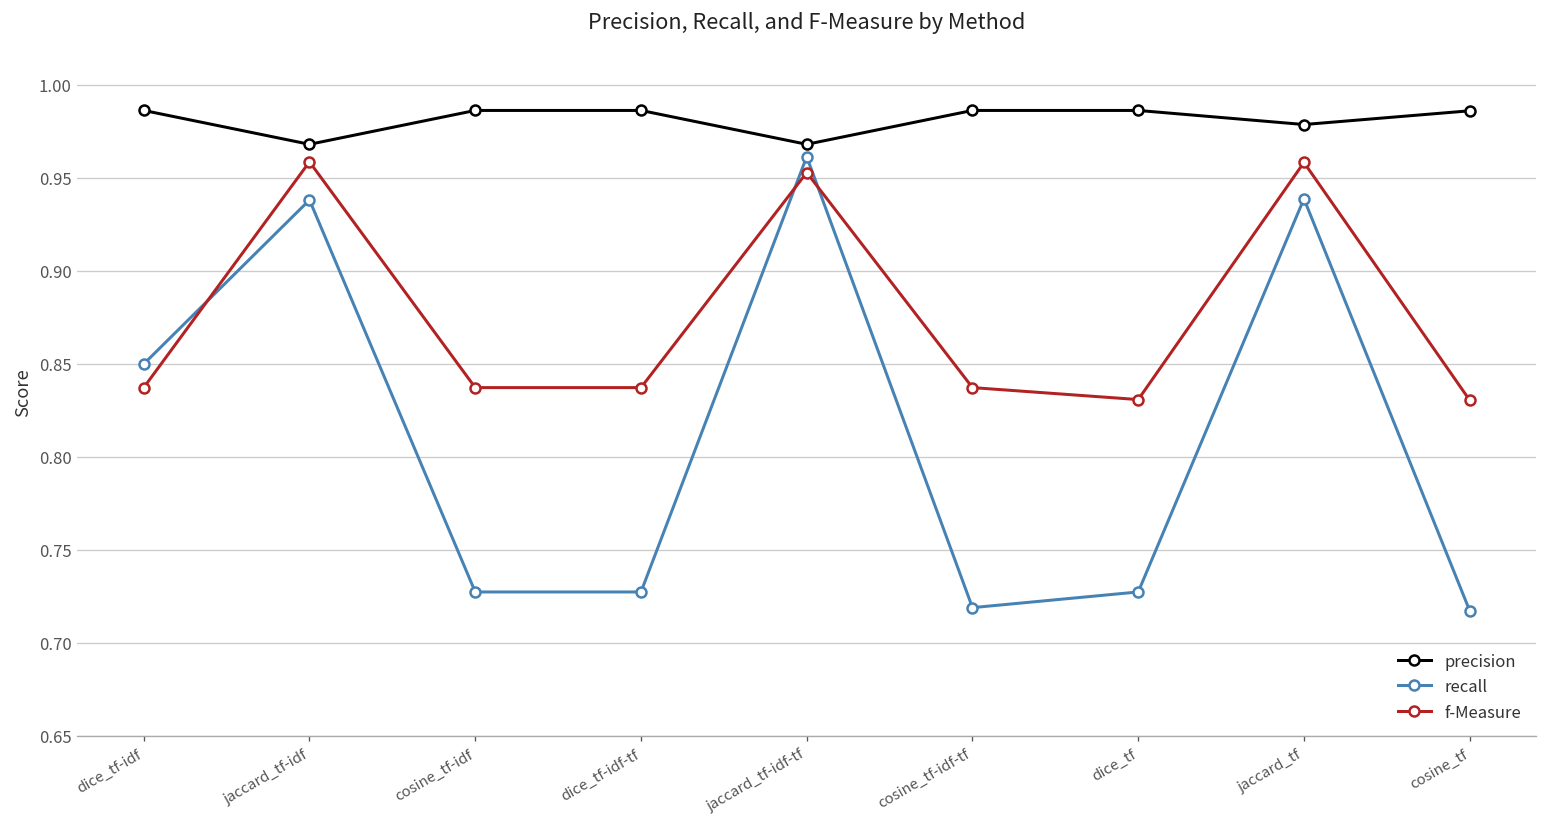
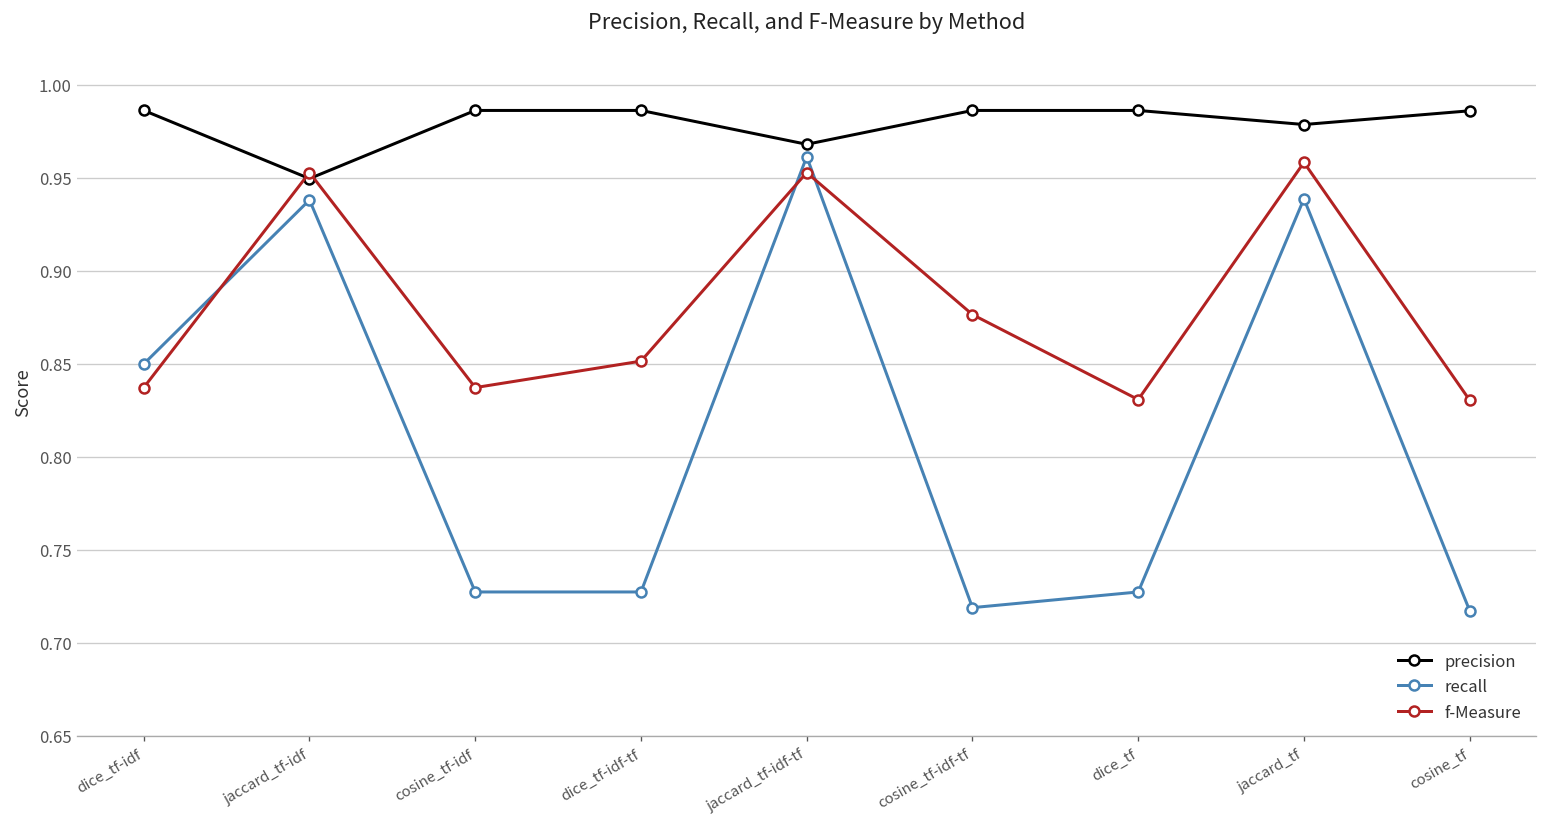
precision, jaccard_tf-idf: 0.968 -> 0.950
f-Measure, jaccard_tf-idf: 0.959 -> 0.953
f-Measure, dice_tf-idf-tf: 0.837 -> 0.851
f-Measure, cosine_tf-idf-tf: 0.837 -> 0.876
